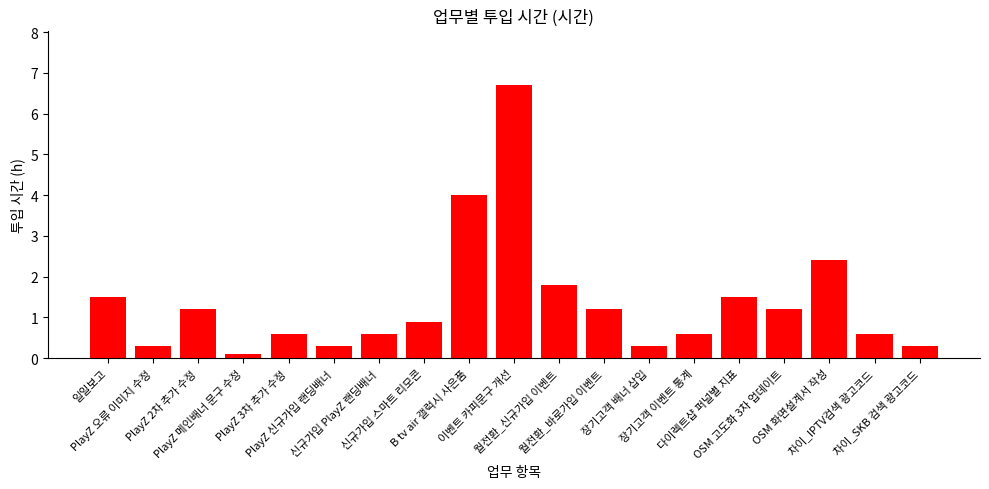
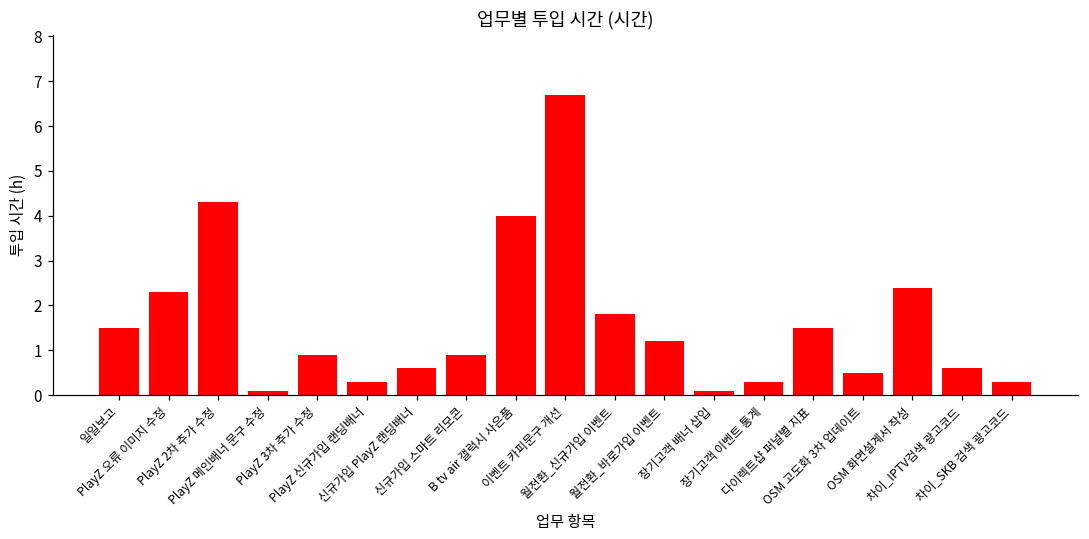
PlayZ 오류 이미지 수정: 0.3 -> 2.3
PlayZ 2차 추가 수정: 1.2 -> 4.3
PlayZ 3차 추가 수정: 0.6 -> 0.9
장기고객 배너 삽입: 0.3 -> 0.1
장기고객 이벤트 통계: 0.6 -> 0.3
OSM 고도화 3차 업데이트: 1.2 -> 0.5
